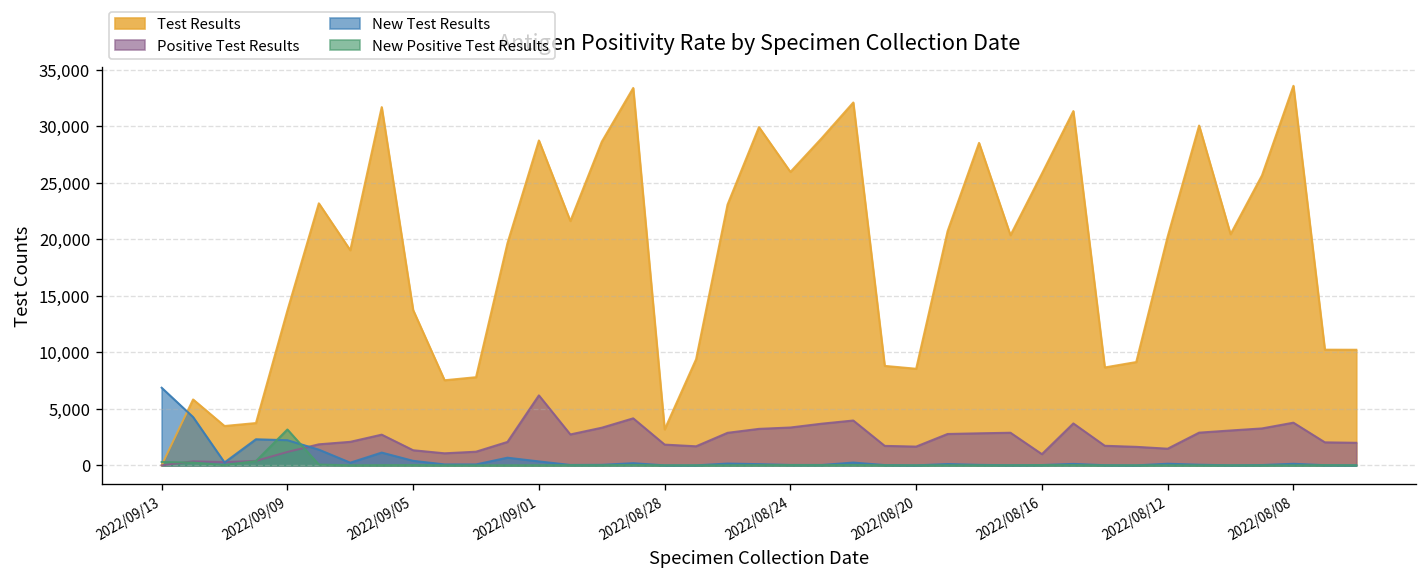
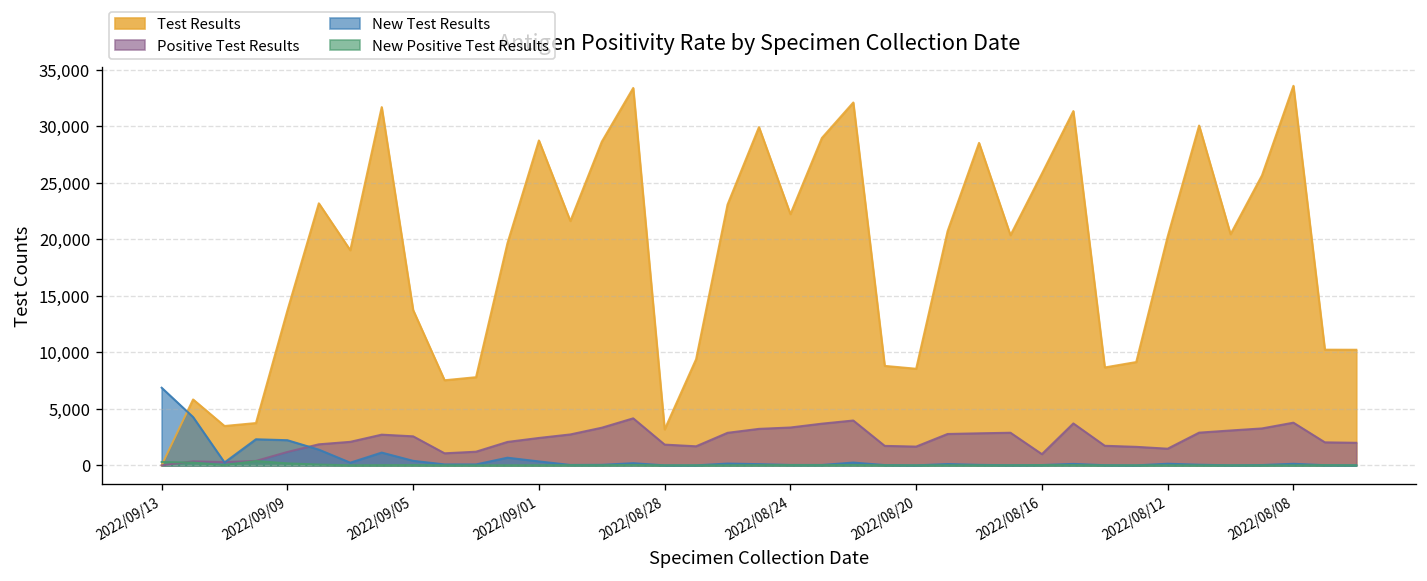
New Positive Test Results, 2022/09/09: 3,000 -> 0
Positive Test Results, 2022/09/05: 1,000 -> 3,000
Positive Test Results, 2022/09/01: 6,000 -> 2,000
Test Results, 2022/08/24: 26,000 -> 22,000
